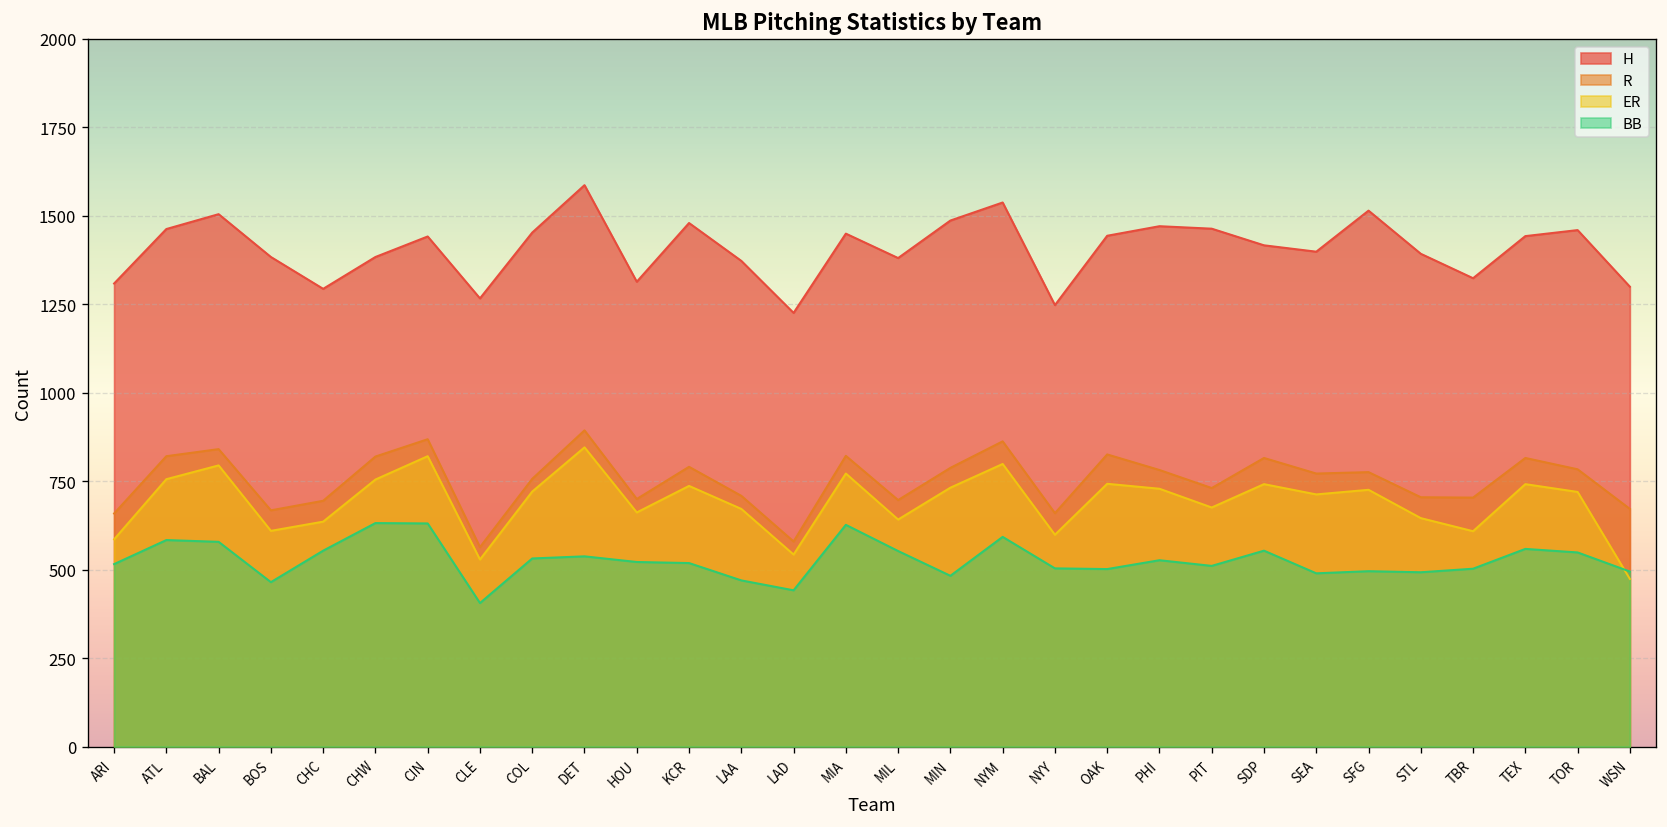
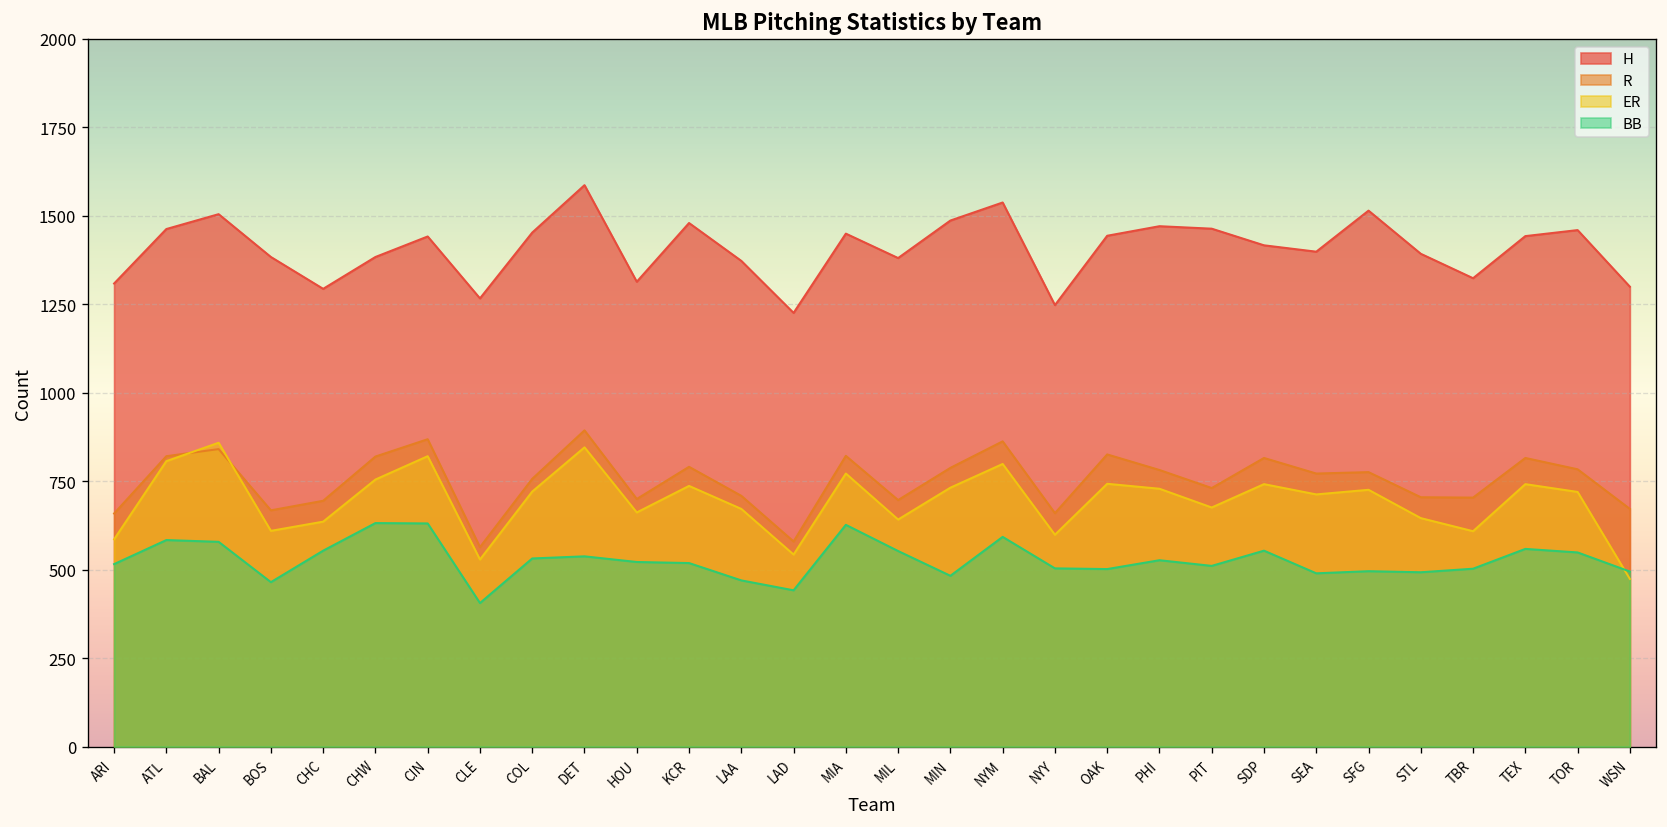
ER, ATL: 760 -> 810
ER, BAL: 800 -> 860
